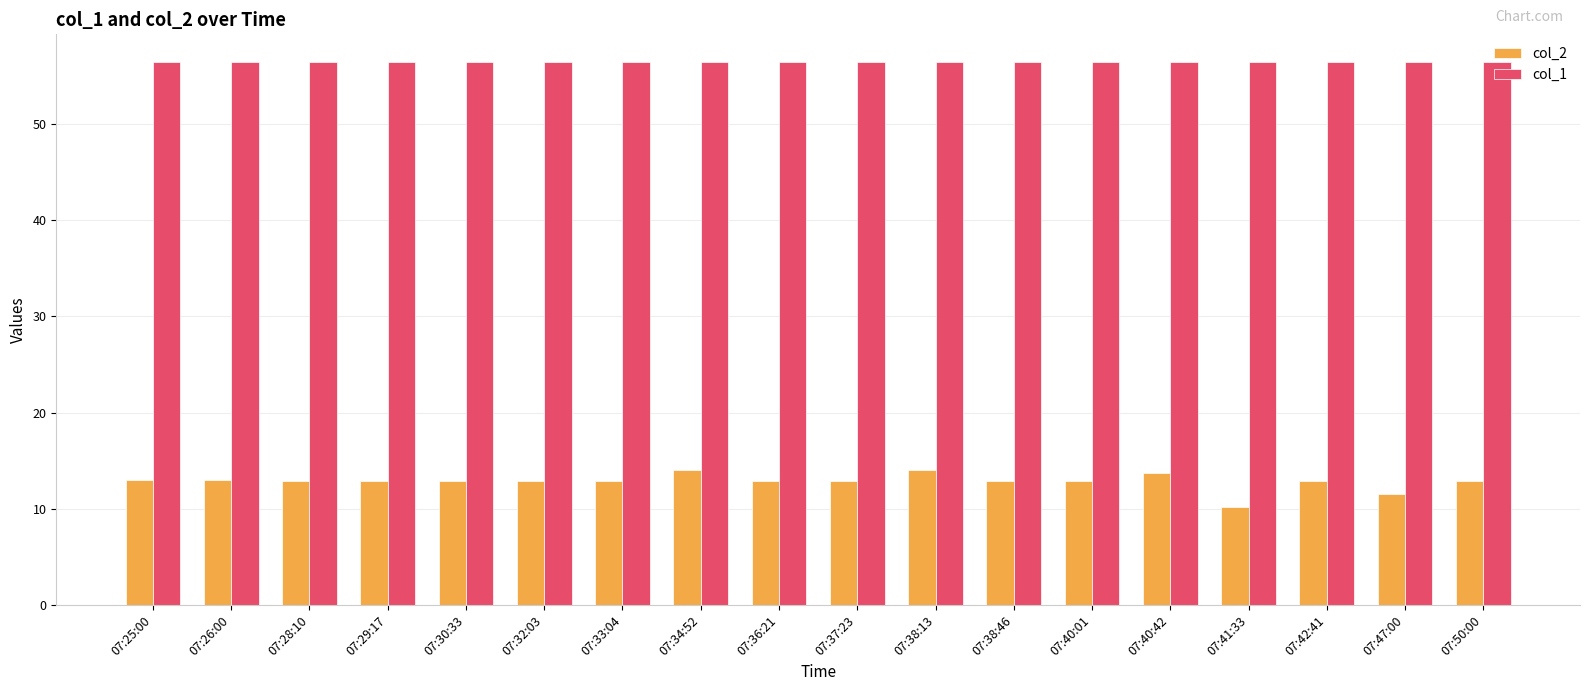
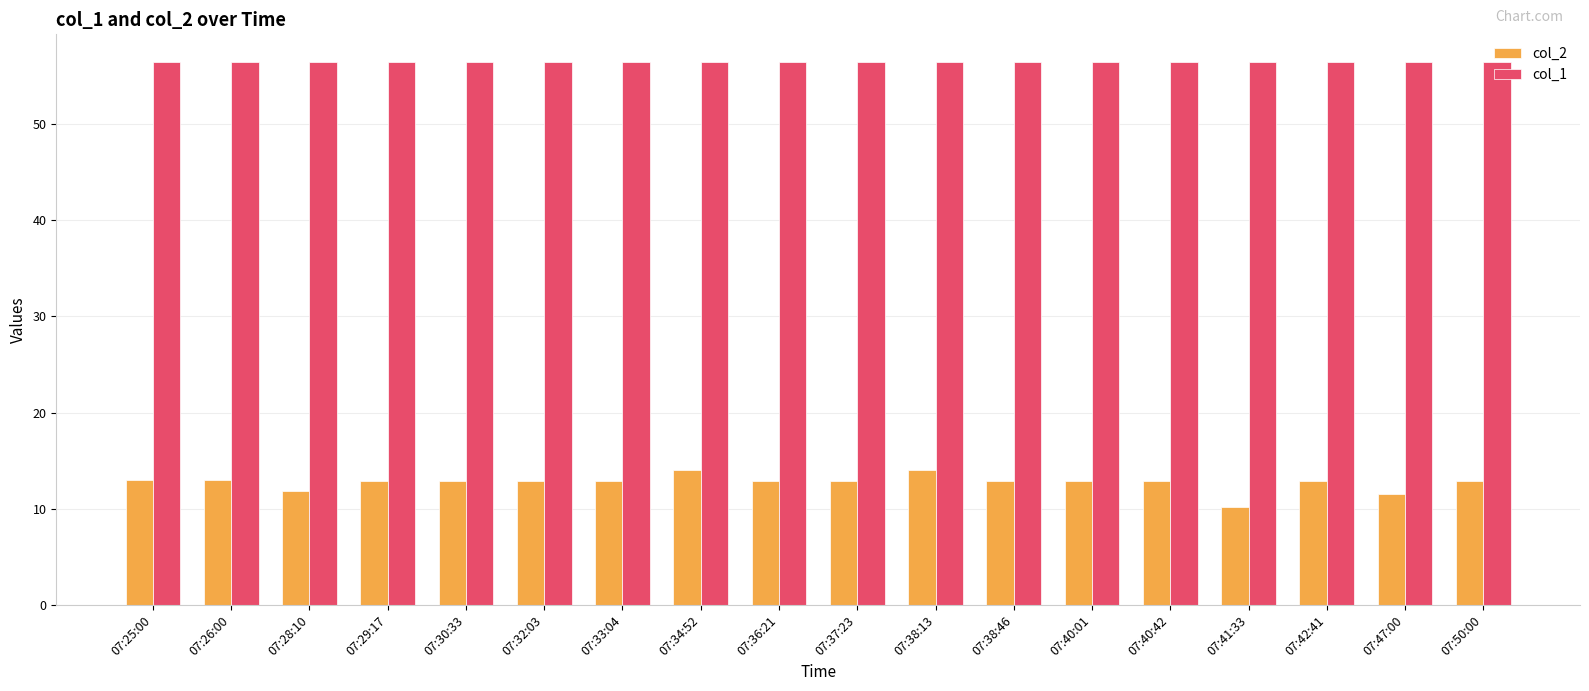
col_2, 07:28:10: 13 -> 12
col_2, 07:40:42: 14 -> 13
